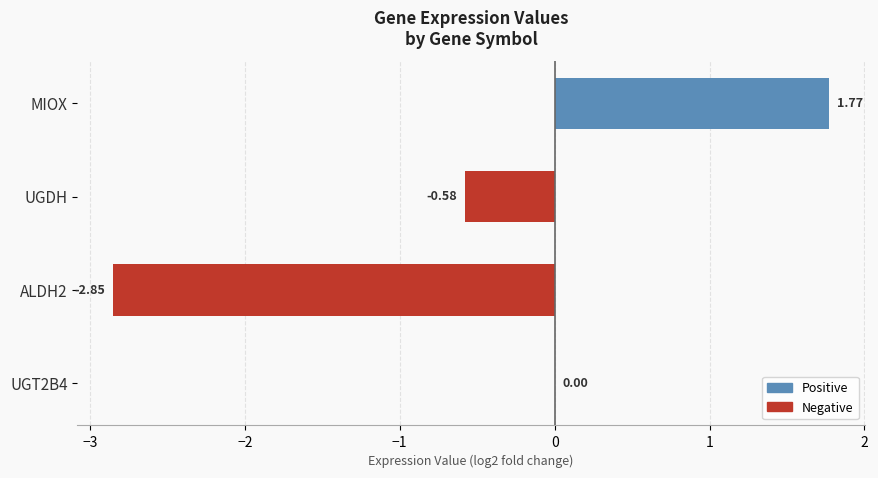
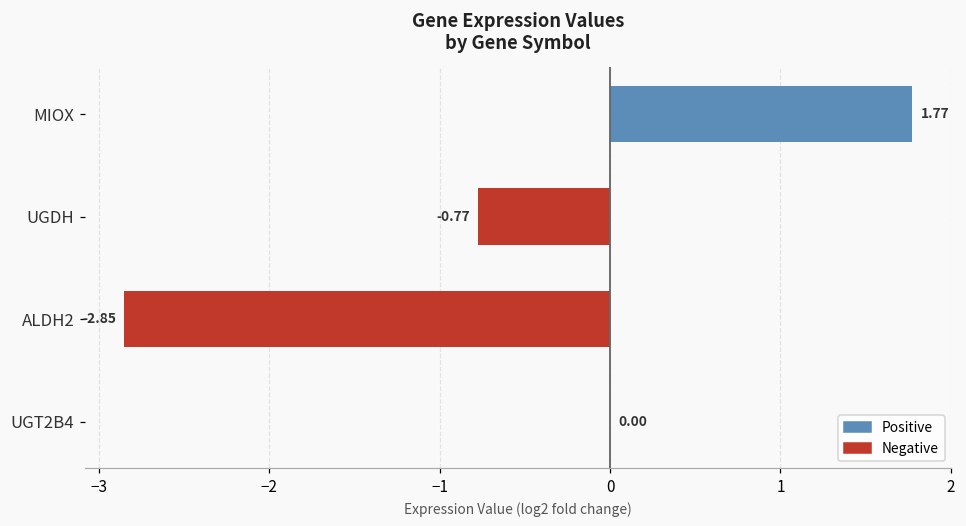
UGDH: -0.58 -> -0.77
